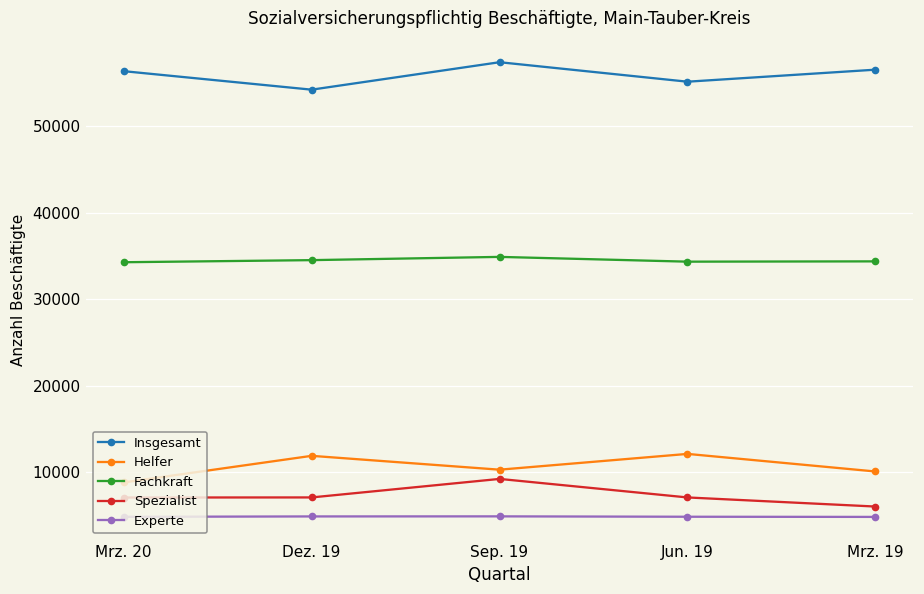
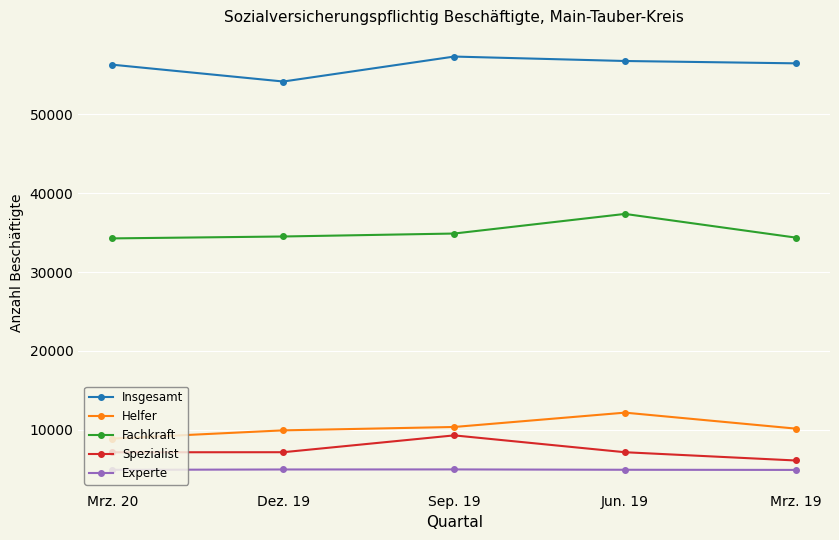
Helfer, Dez. 19: 12000 -> 10000
Insgesamt, Jun. 19: 55000 -> 57000
Fachkraft, Jun. 19: 34000 -> 37000
